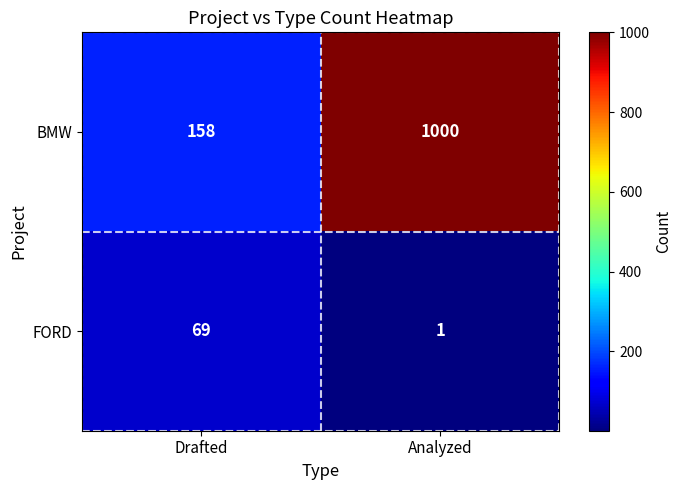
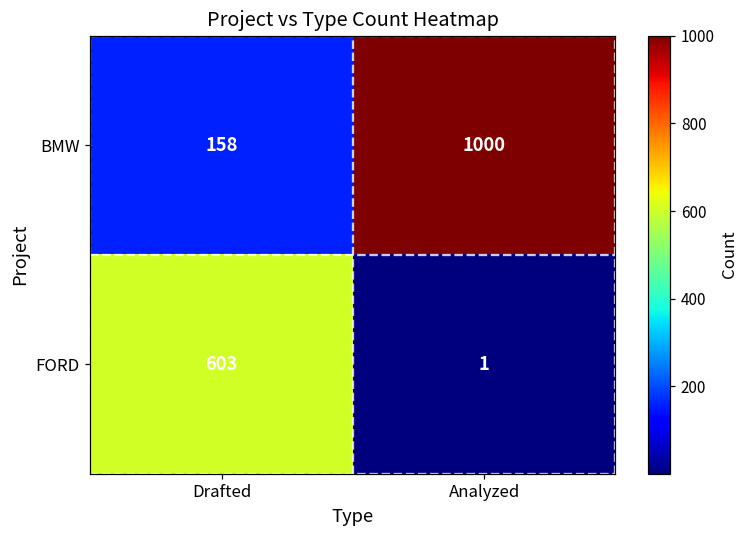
FORD, Drafted: 69 -> 603
